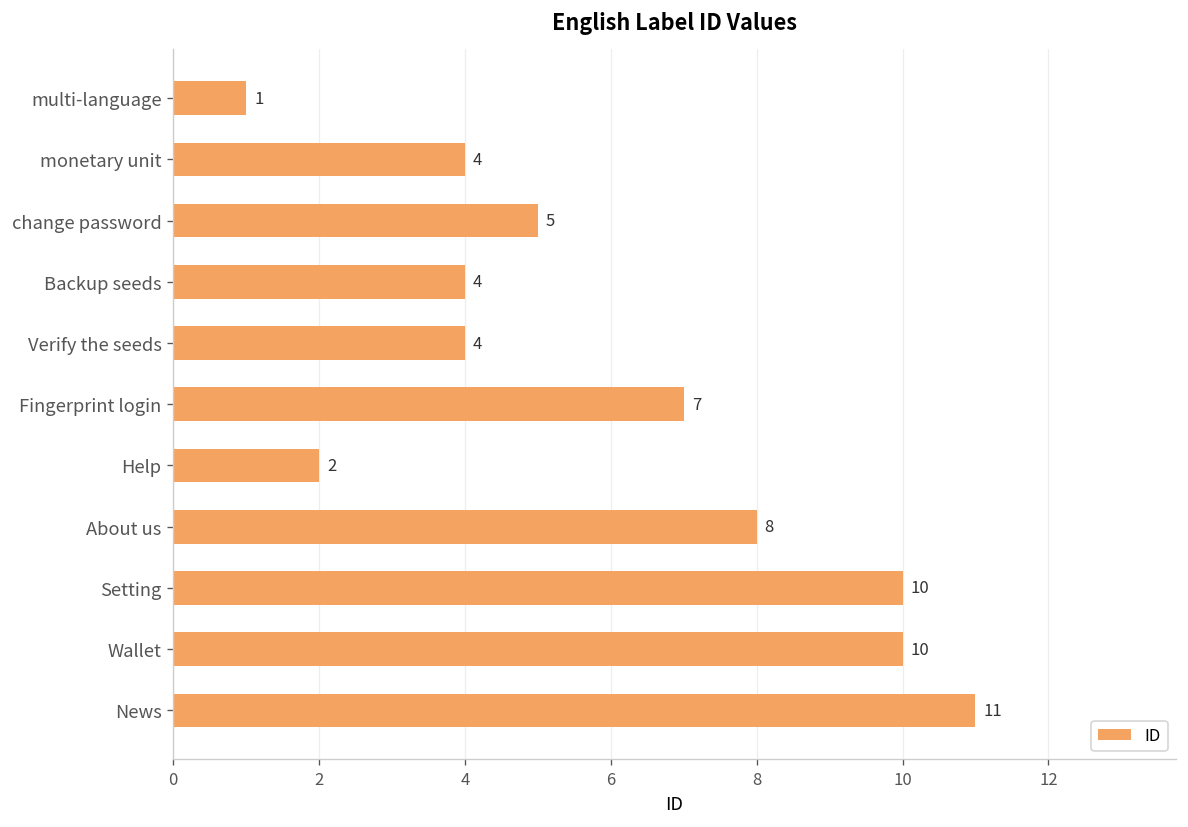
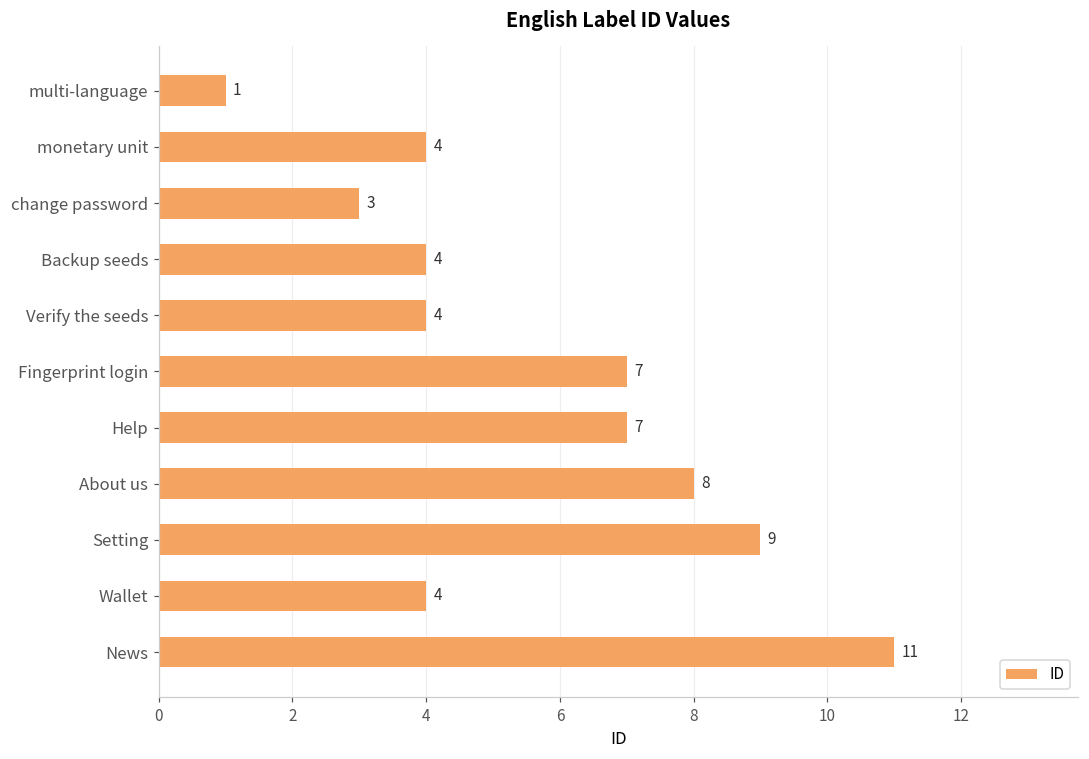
change password: 5 -> 3
Help: 2 -> 7
Setting: 10 -> 9
Wallet: 10 -> 4
